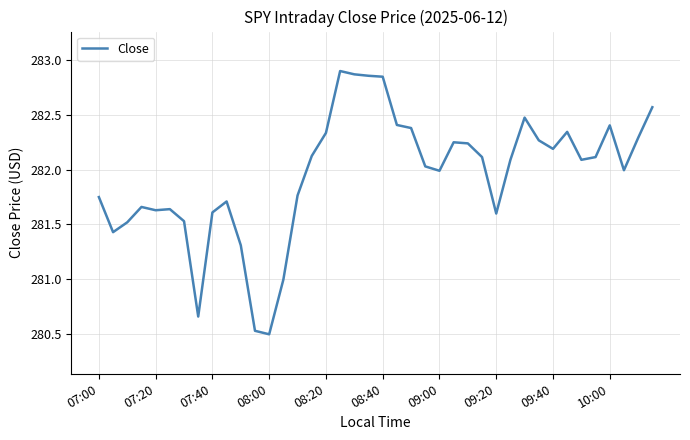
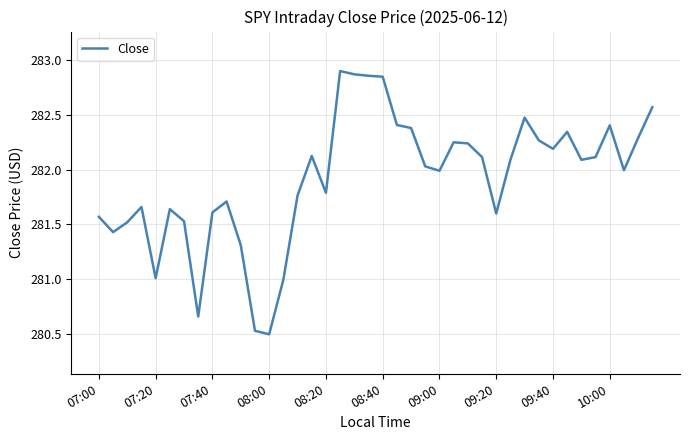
07:00: 281.75 -> 281.57
07:20: 281.63 -> 281.01
08:20: 282.34 -> 281.79
